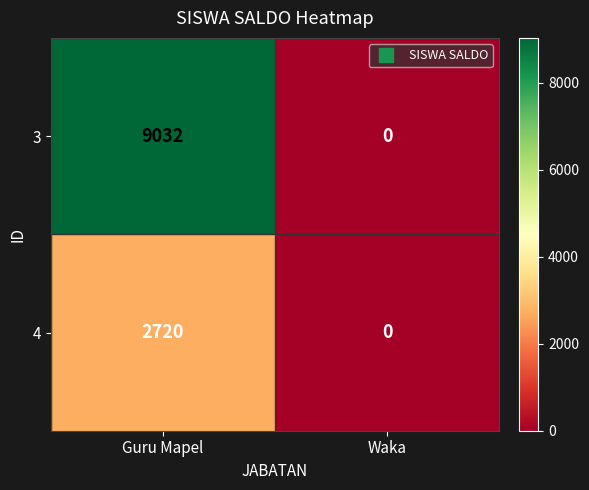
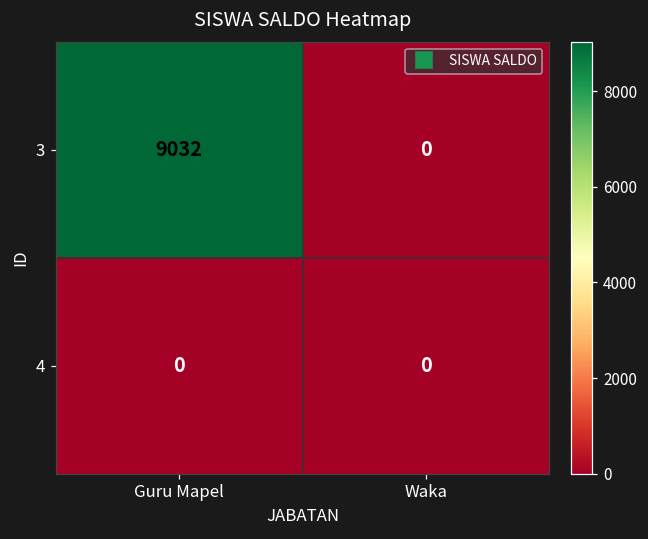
4, Guru Mapel: 2720 -> 0
